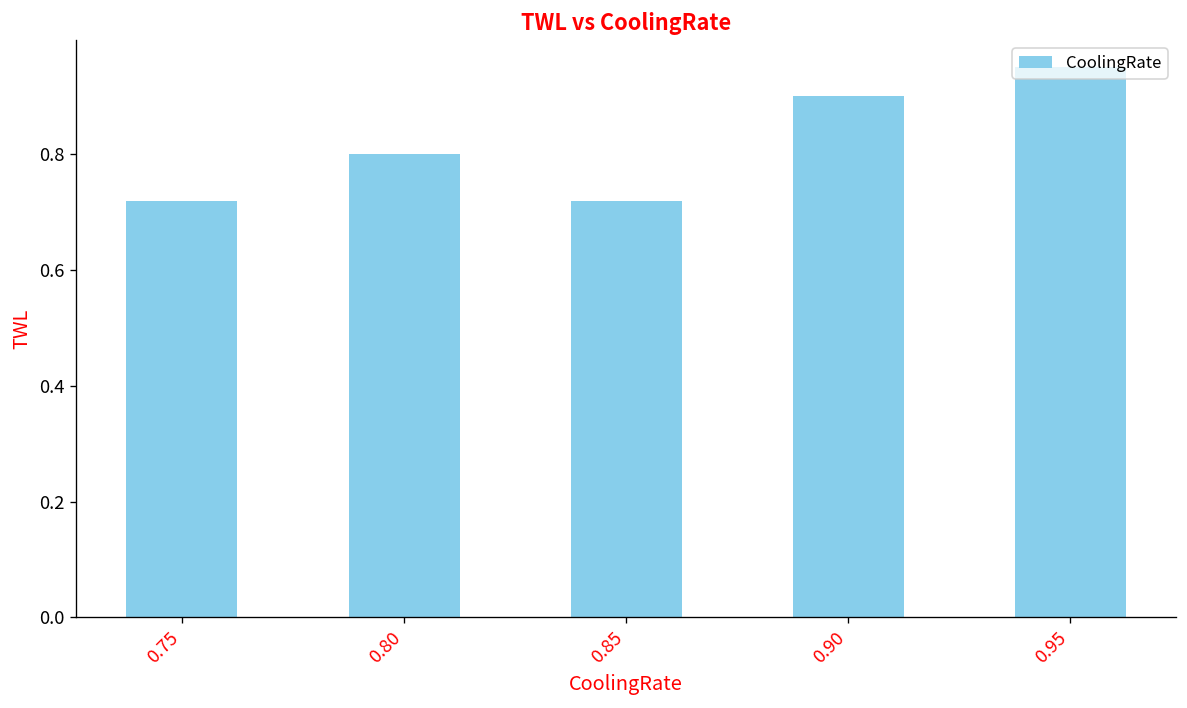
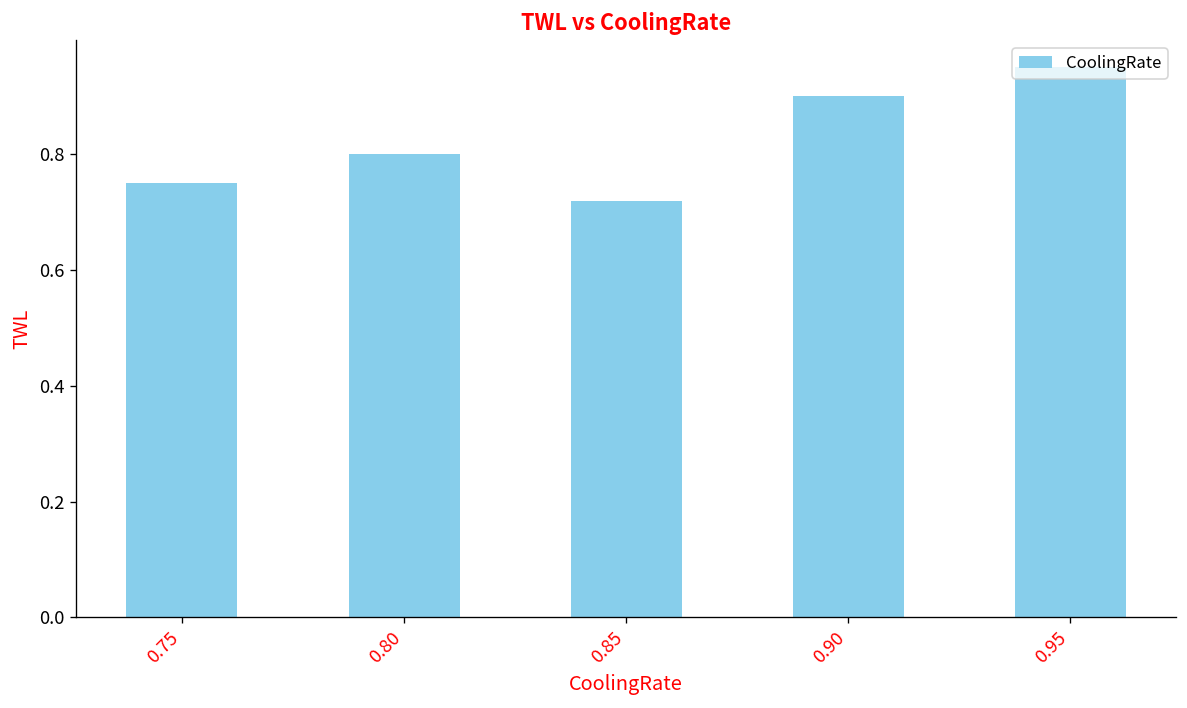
0.75: 0.72 -> 0.75
